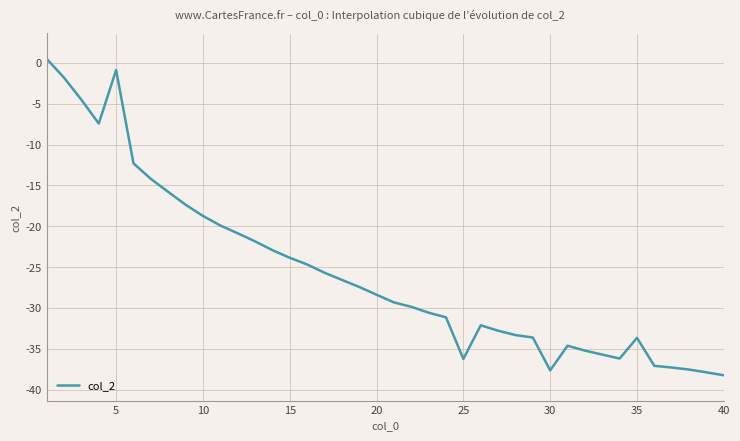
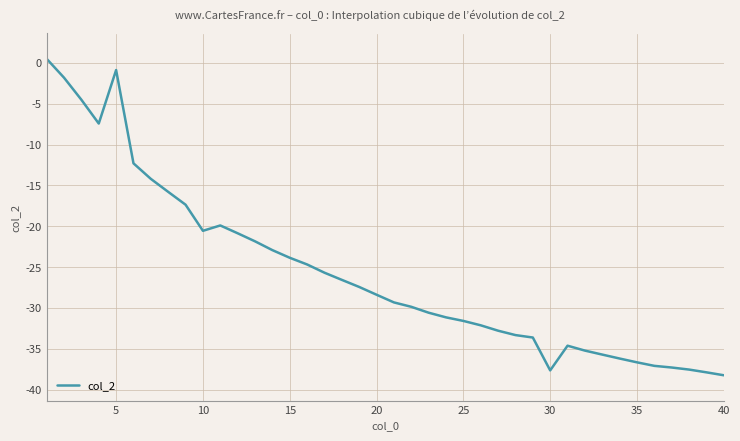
10: -19 -> -21
25: -36 -> -32
35: -34 -> -37
